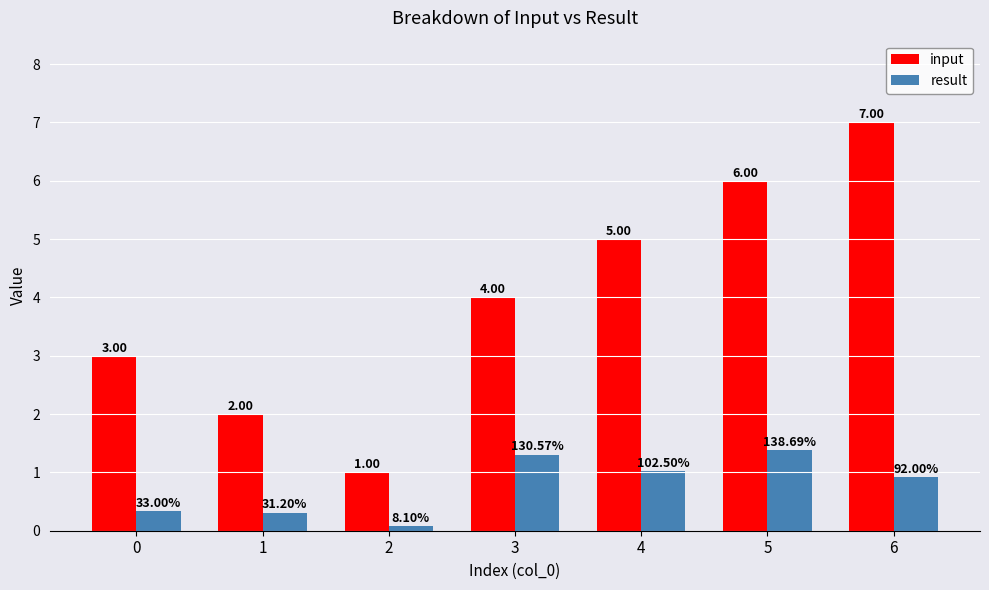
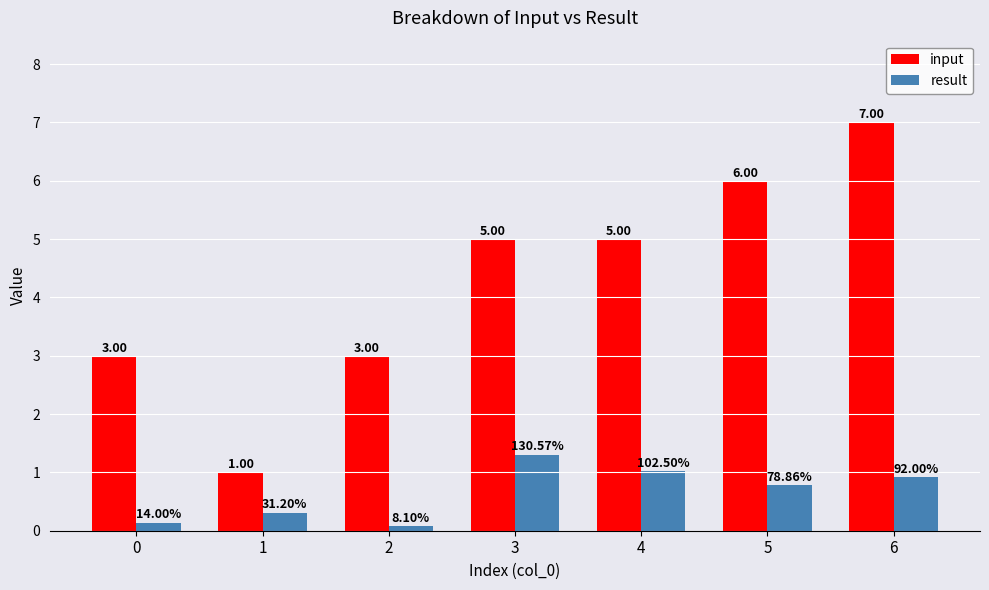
result, 0: 33.00% -> 14.00%
input, 1: 2.00 -> 1.00
input, 2: 1.00 -> 3.00
input, 3: 4.00 -> 5.00
result, 5: 138.69% -> 78.86%
